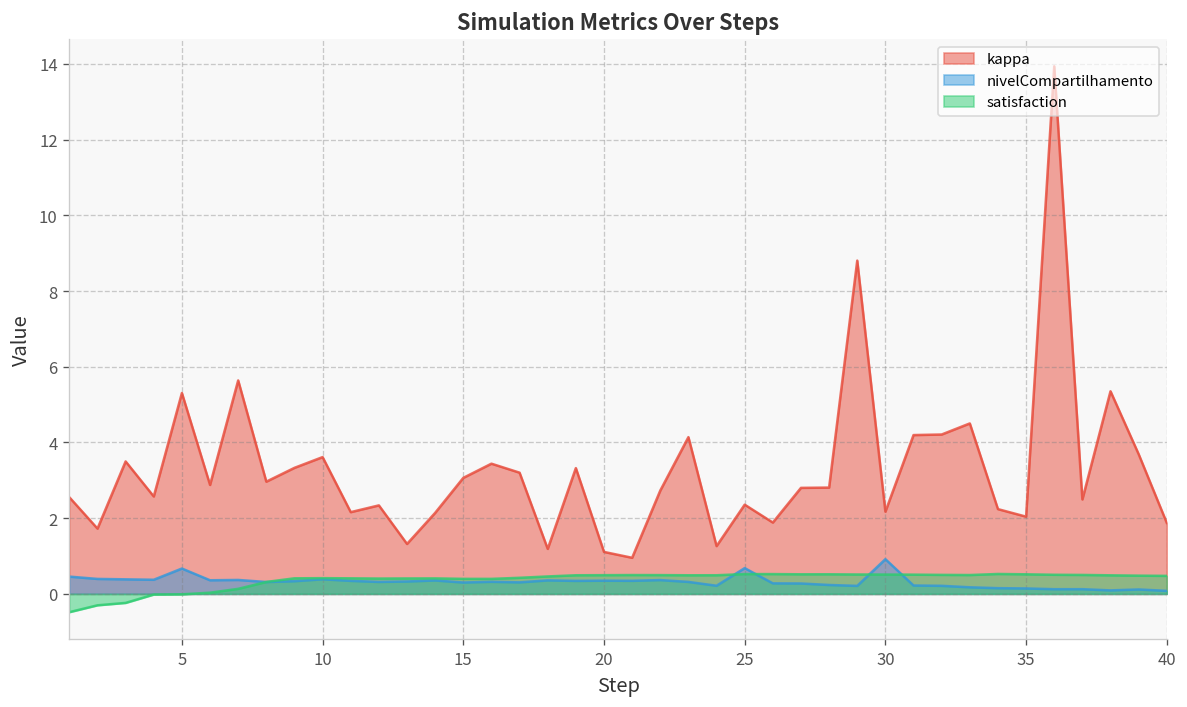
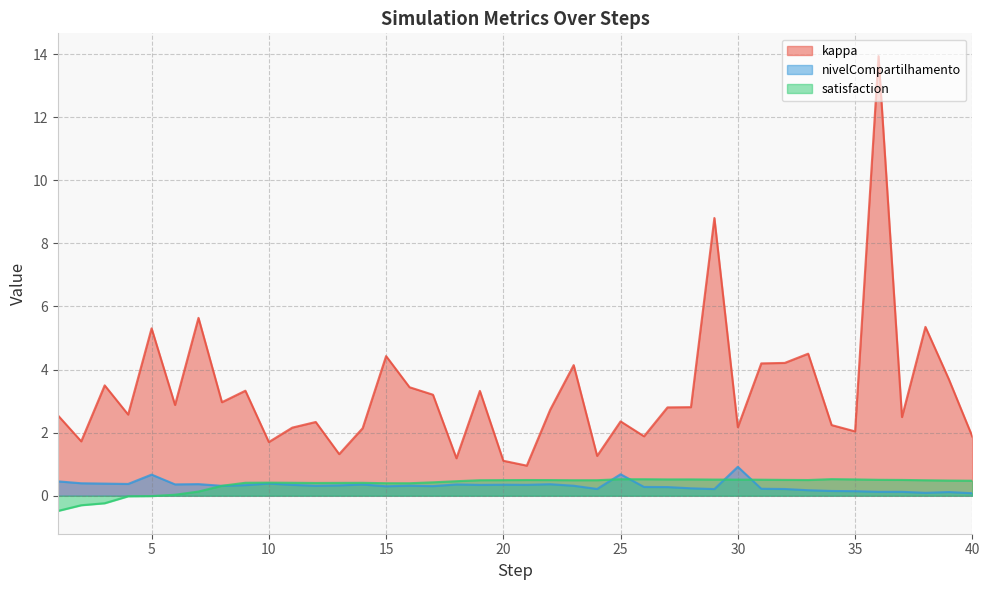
kappa, 10: 3.6 -> 1.7
kappa, 15: 3.1 -> 4.4
